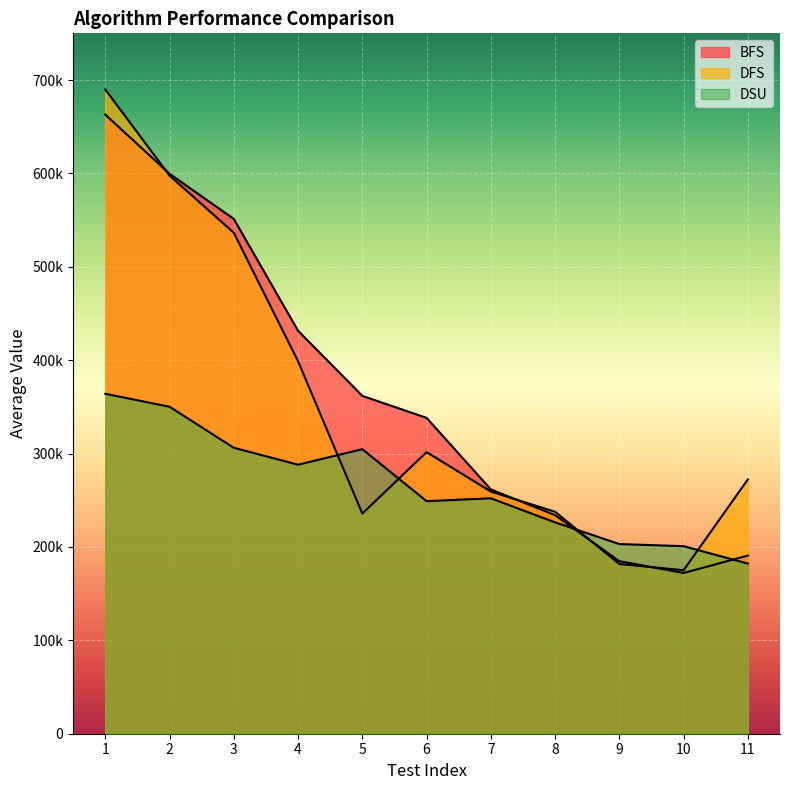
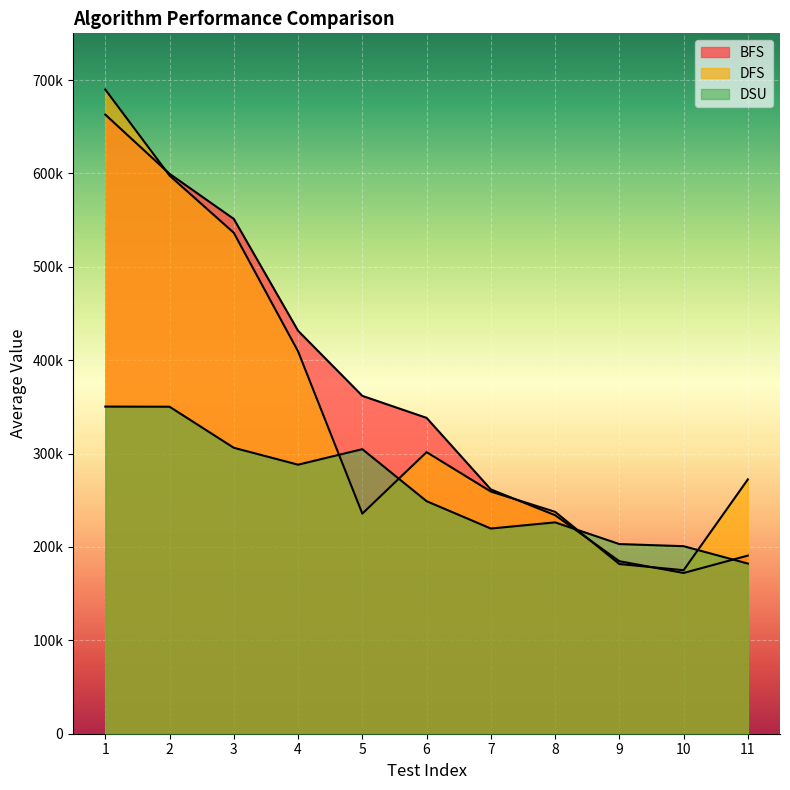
DSU, 1: 360000 -> 350000
DFS, 4: 400000 -> 410000
DSU, 7: 250000 -> 220000
